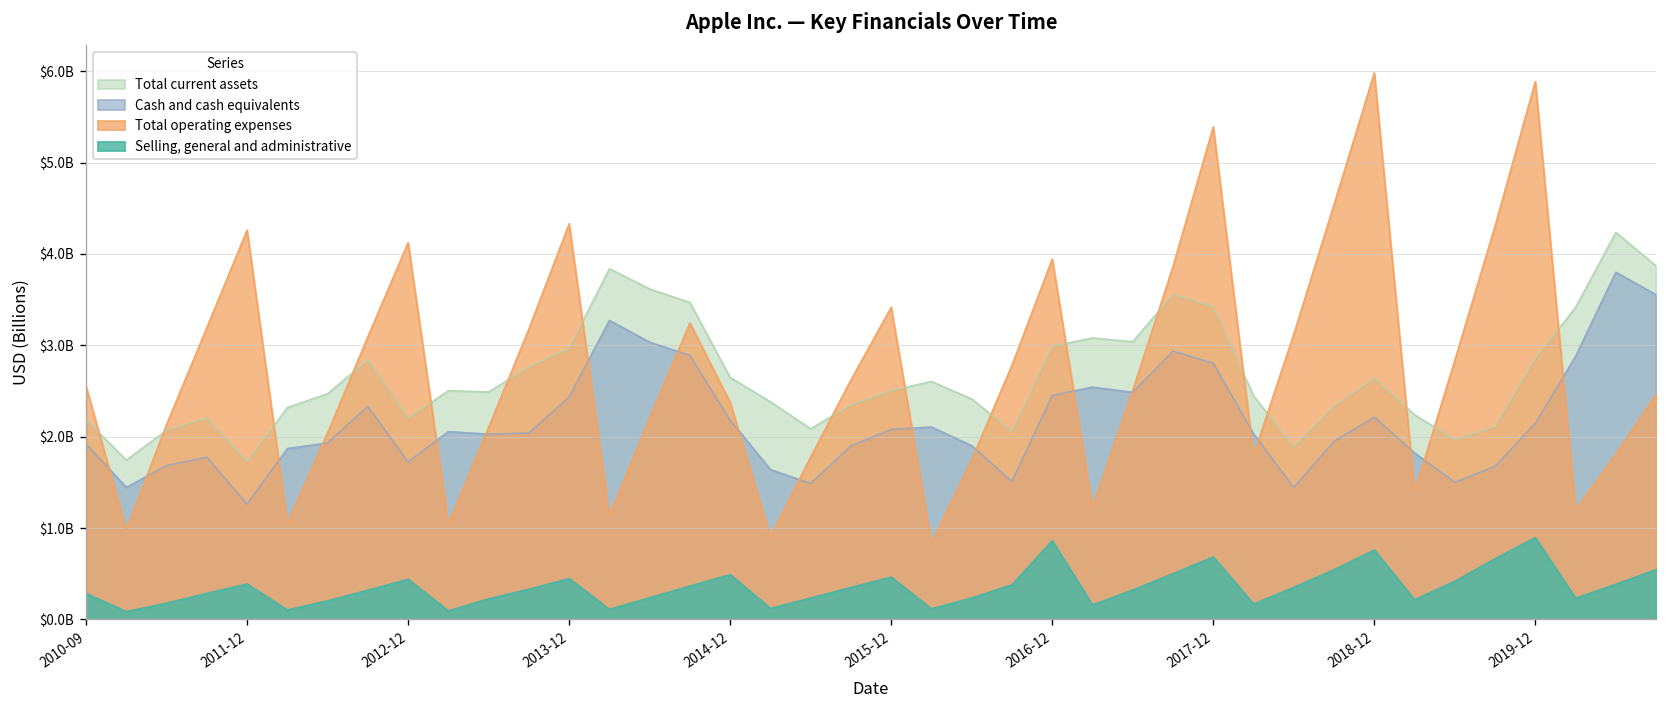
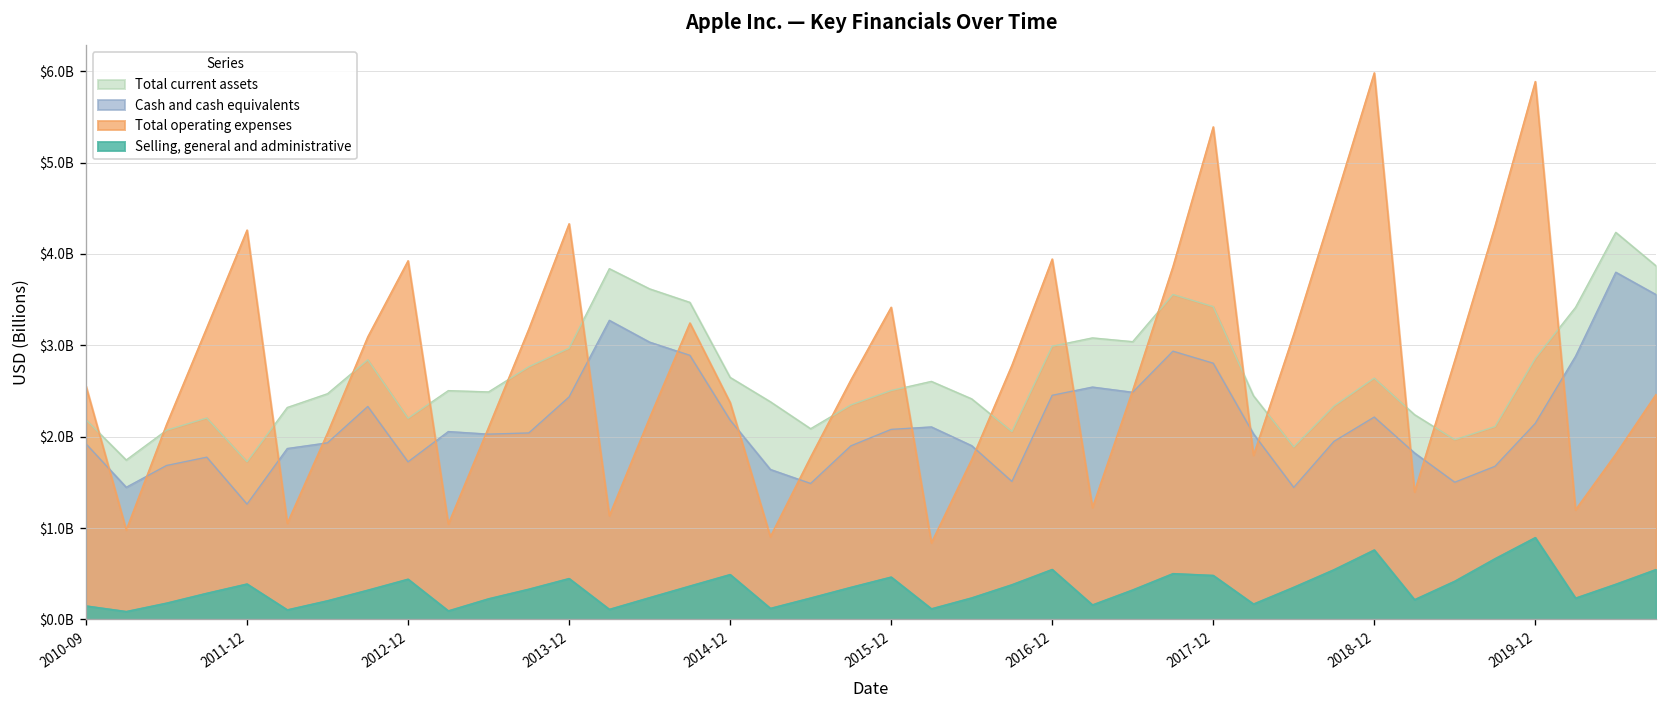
Selling, general and administrative, 2010-09: $300000000 -> $100000000
Total operating expenses, 2012-12: $4100000000 -> $3900000000
Selling, general and administrative, 2016-12: $900000000 -> $500000000
Selling, general and administrative, 2017-12: $700000000 -> $500000000
